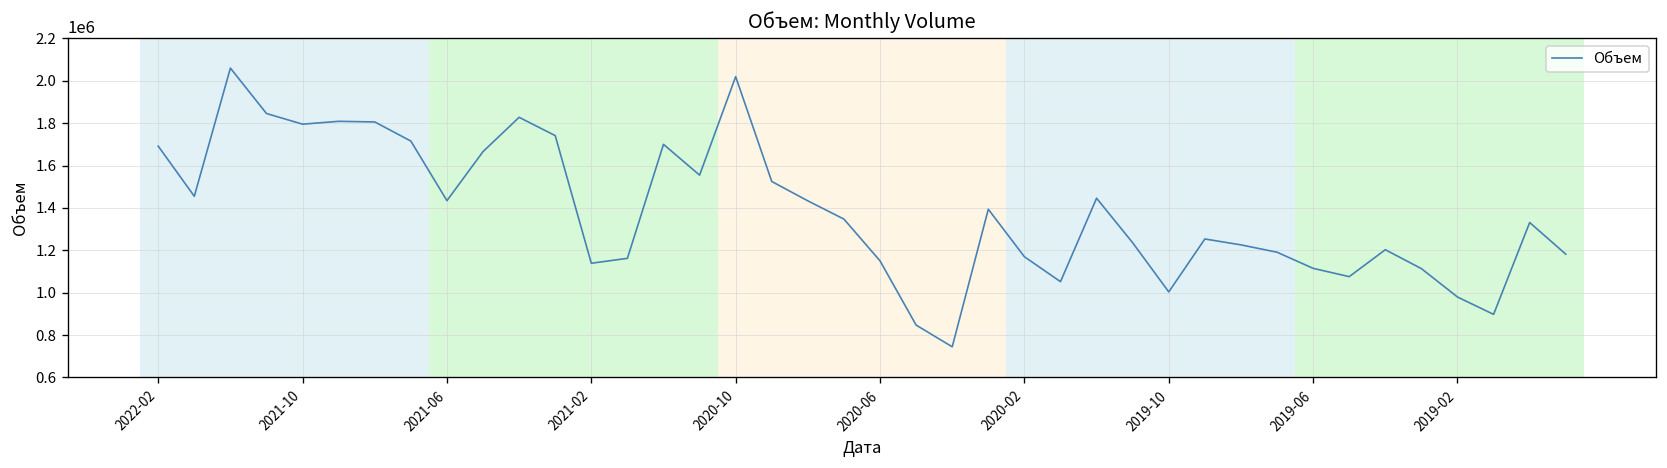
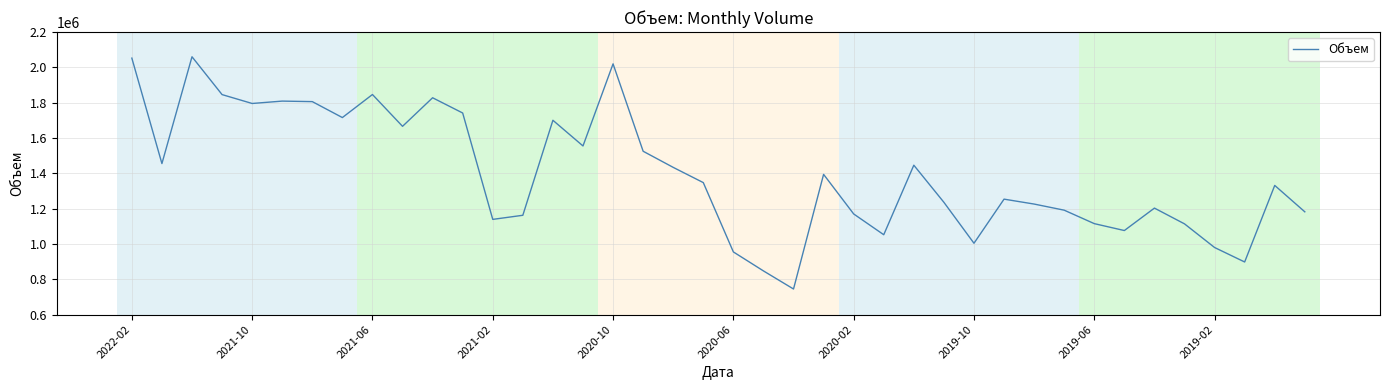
2022-02: 1690000 -> 2050000
2021-06: 1430000 -> 1850000
2020-06: 1150000 -> 950000
